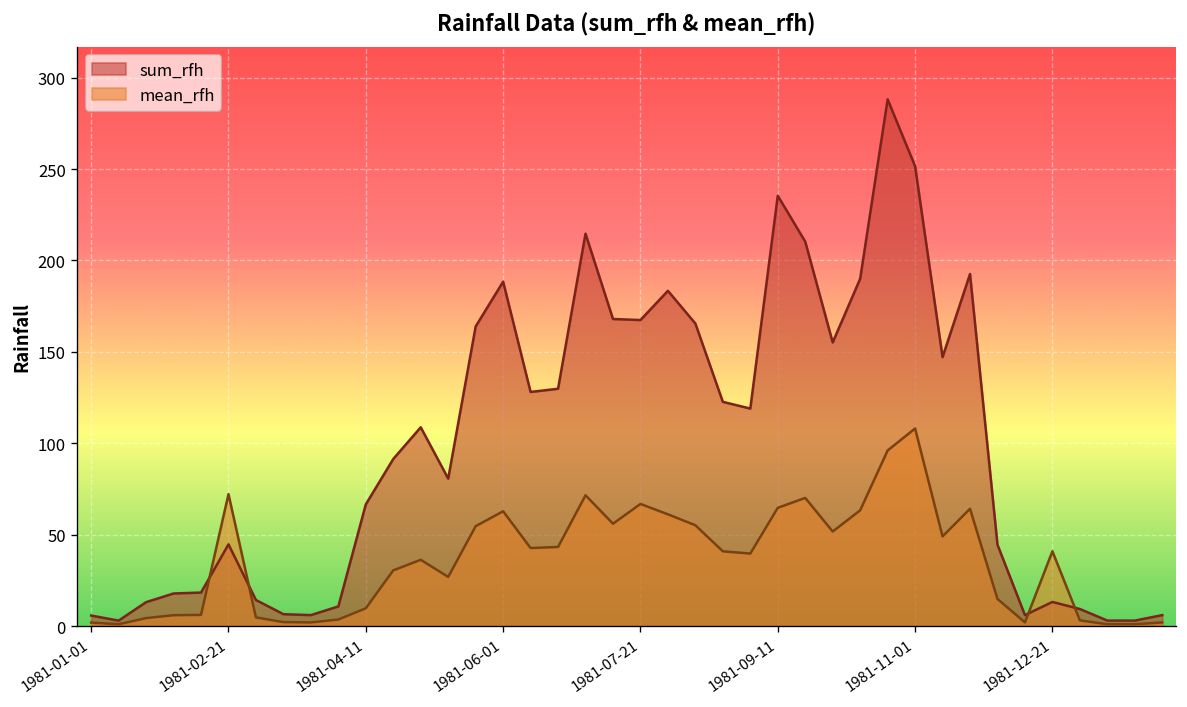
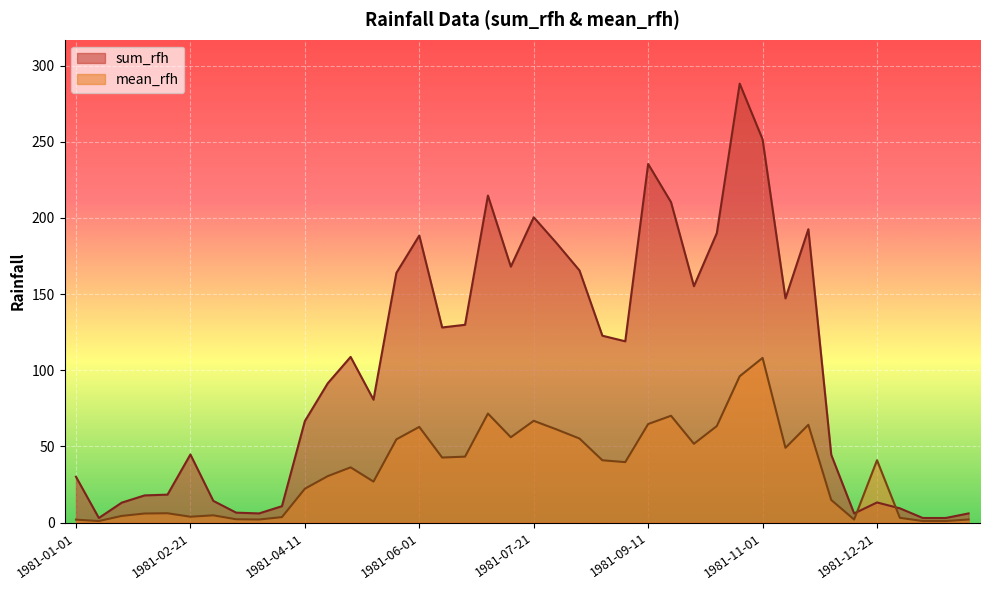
sum_rfh, 1981-01-01: 6 -> 30
mean_rfh, 1981-02-21: 72 -> 4
mean_rfh, 1981-04-11: 10 -> 22
sum_rfh, 1981-07-21: 167 -> 200
